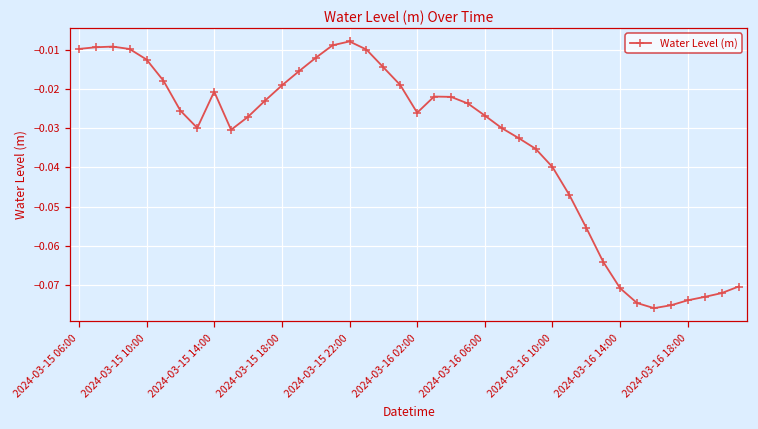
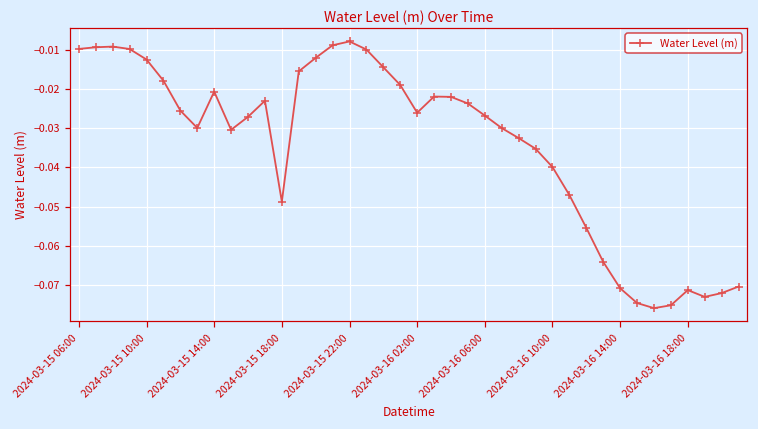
2024-03-15 18:00: -0.019 -> -0.049
2024-03-16 18:00: -0.074 -> -0.071
